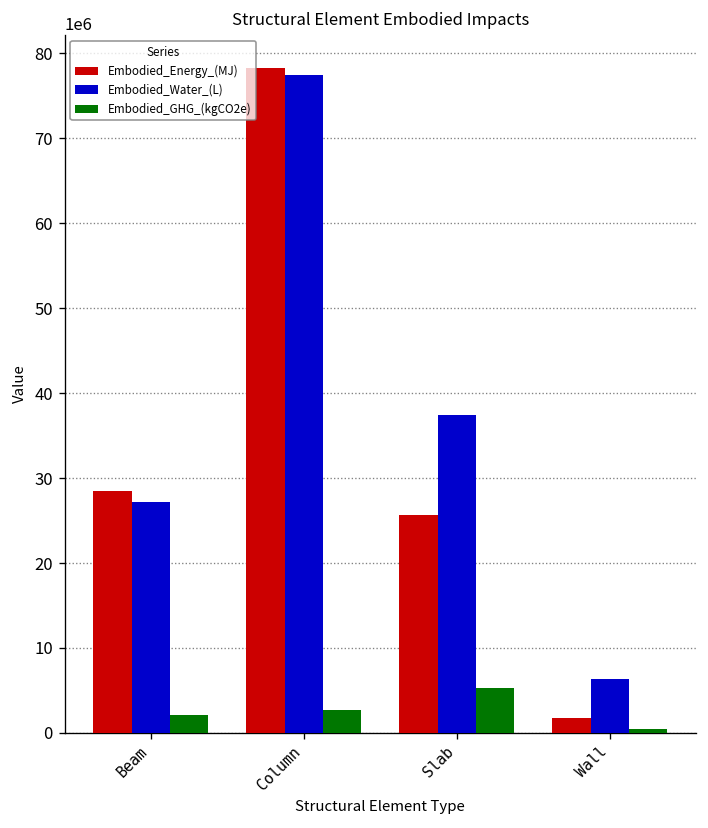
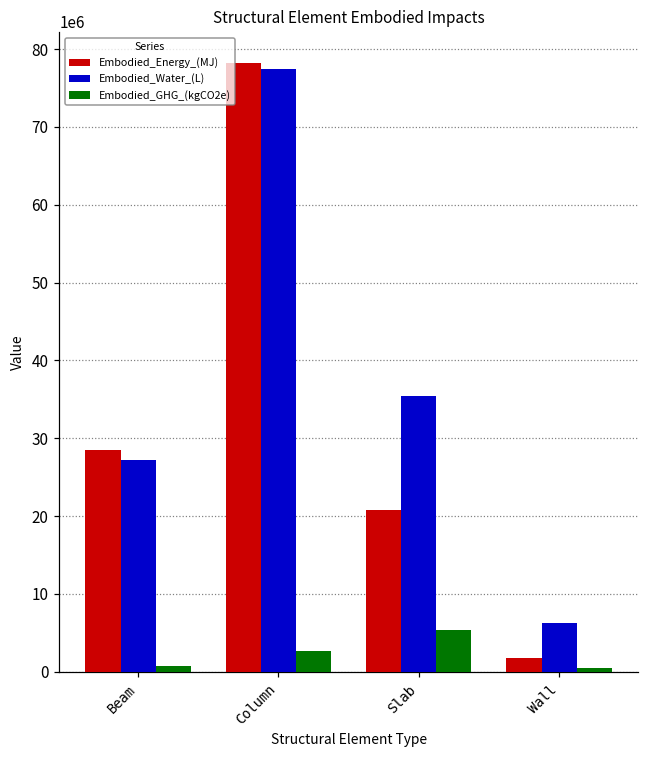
Embodied_GHG_(kgCO2e), Beam: 2000000 -> 1000000
Embodied_Energy_(MJ), Slab: 26000000 -> 21000000
Embodied_Water_(L), Slab: 37000000 -> 35000000
